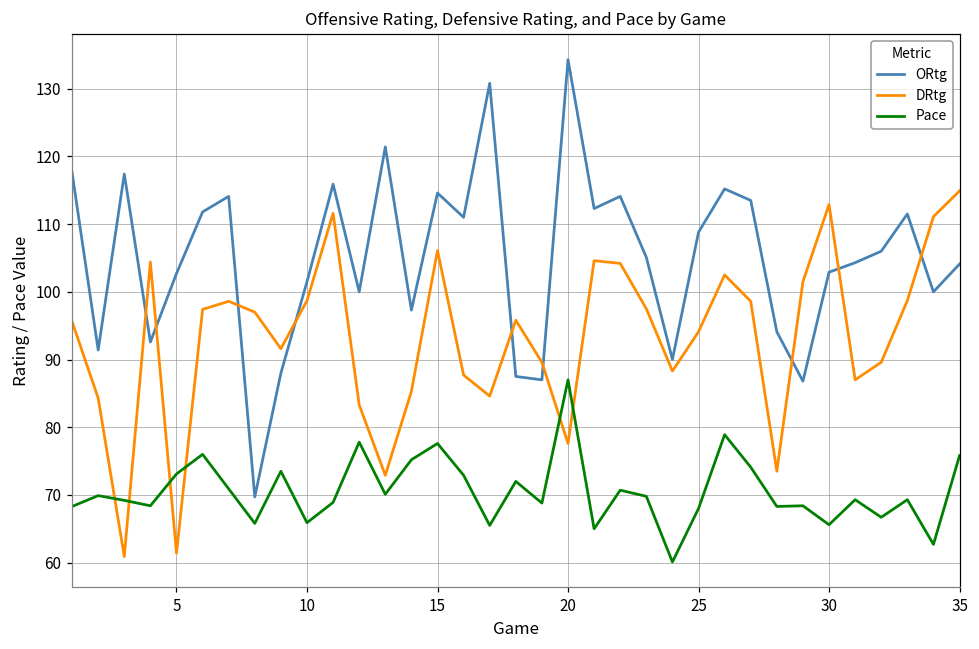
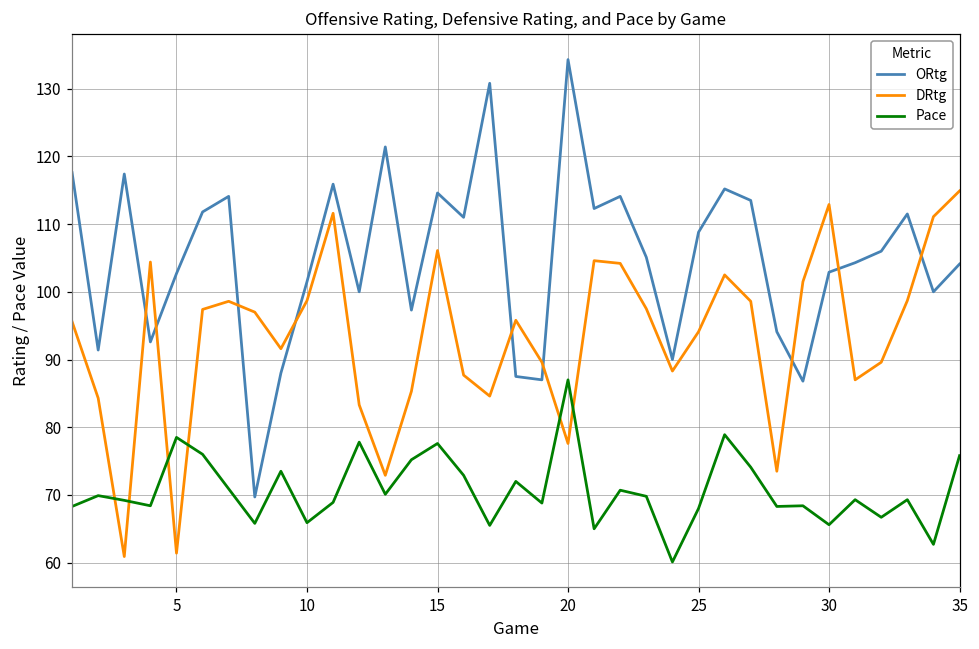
Pace, 5: 73 -> 79
